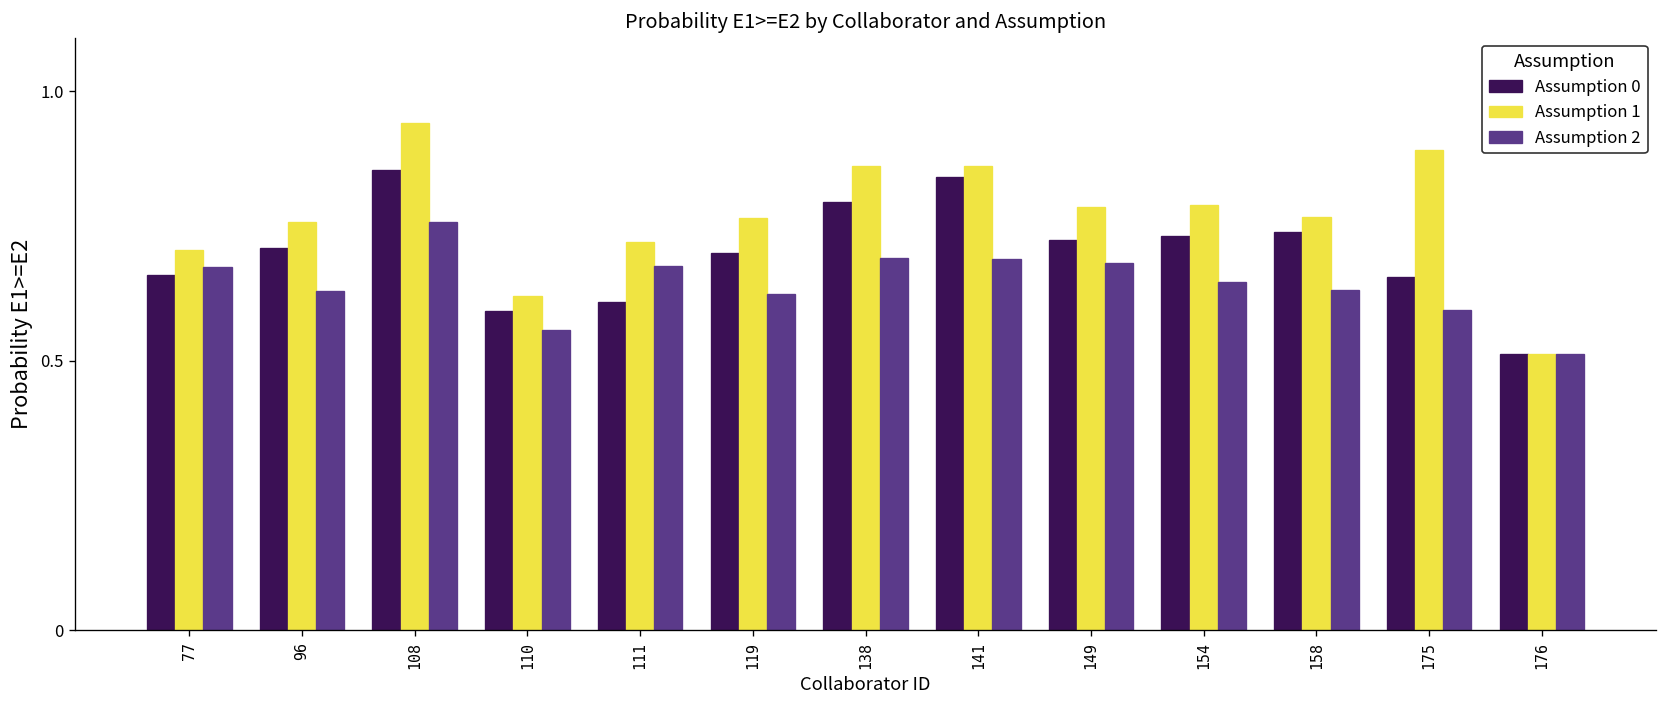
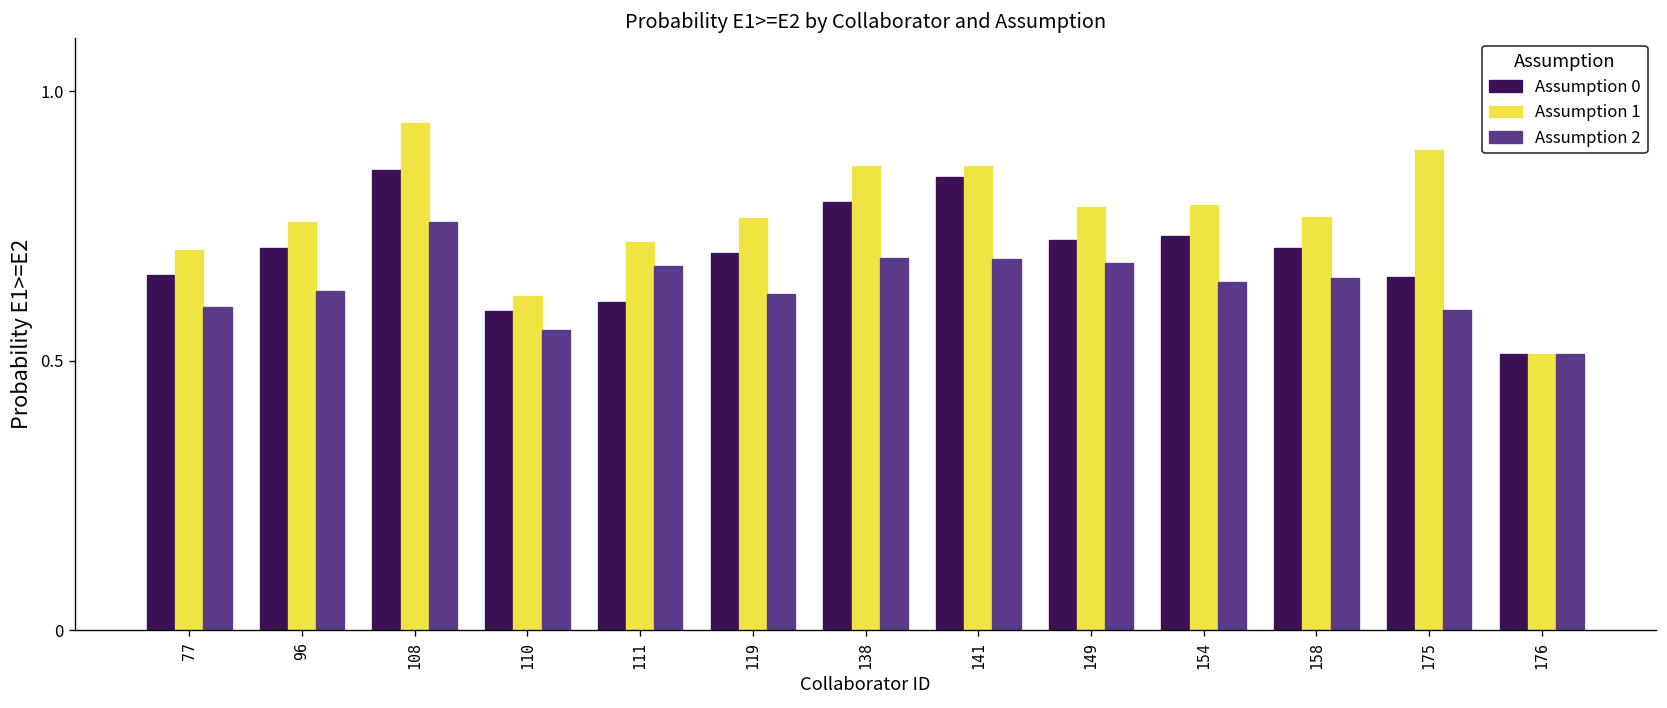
Assumption 2, 77: 0.67 -> 0.60
Assumption 0, 158: 0.74 -> 0.71
Assumption 2, 158: 0.63 -> 0.65
